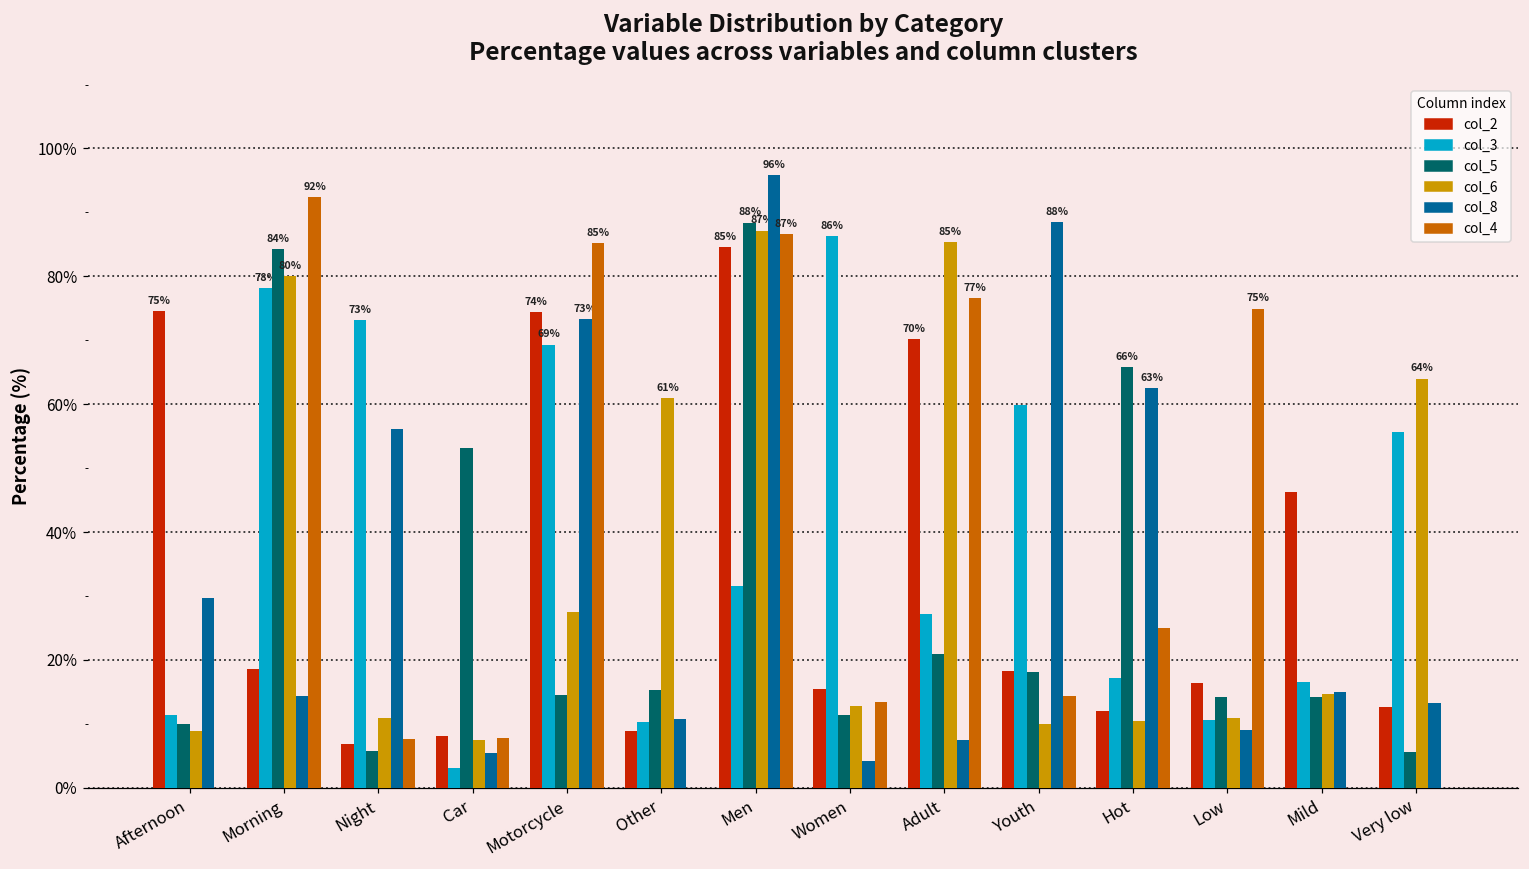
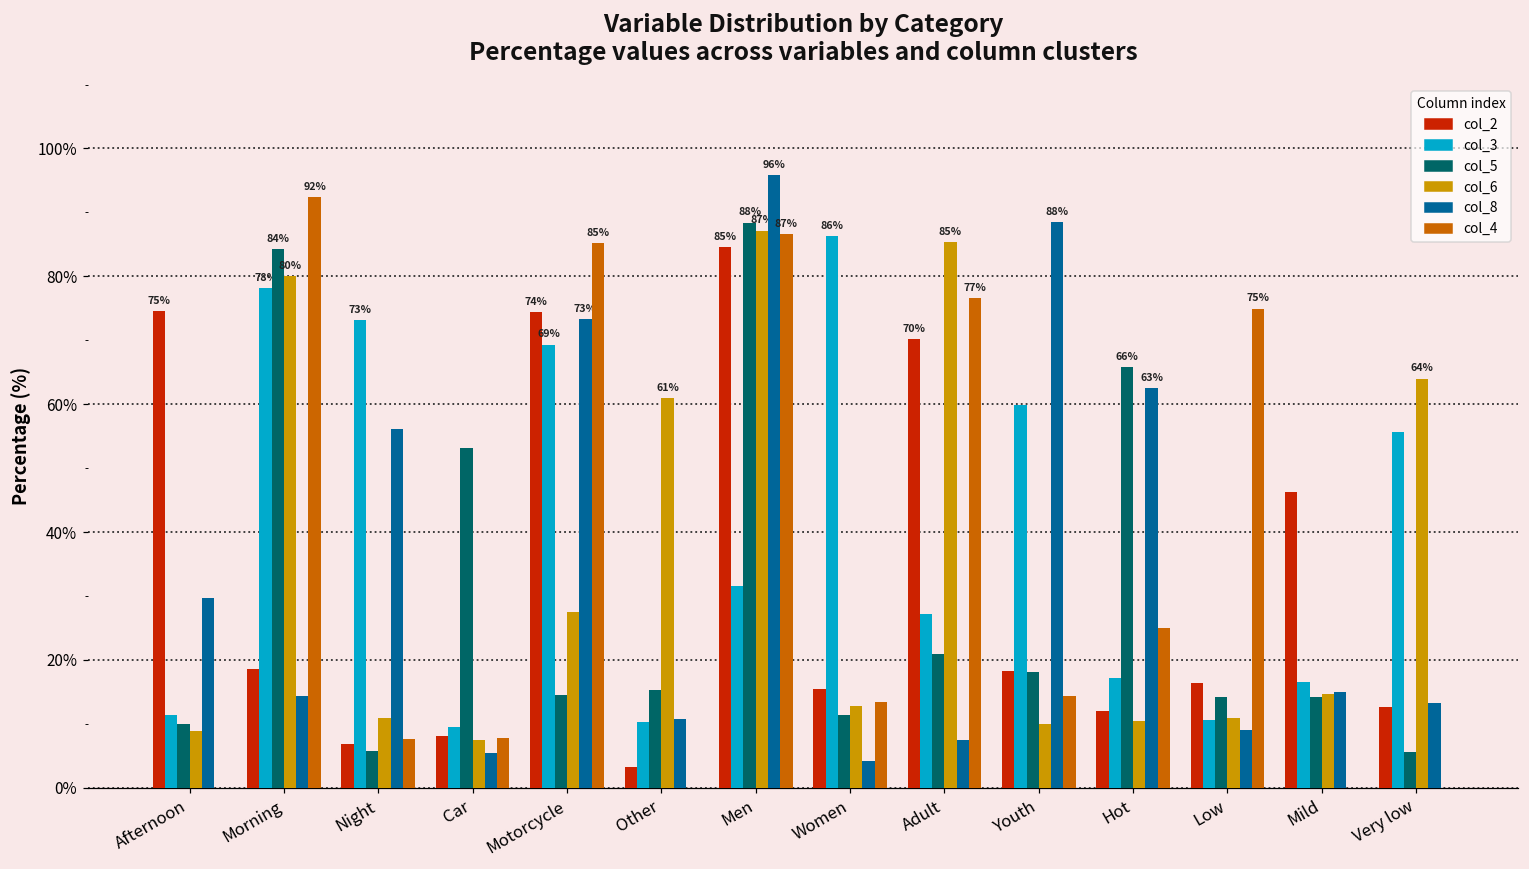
col_3, Car: 3% -> 9%
col_2, Other: 9% -> 3%
